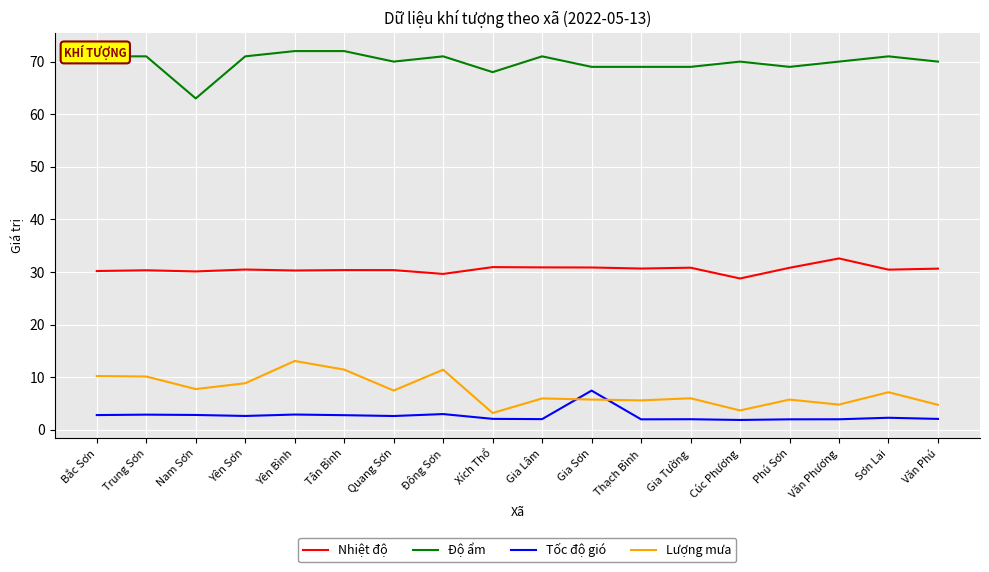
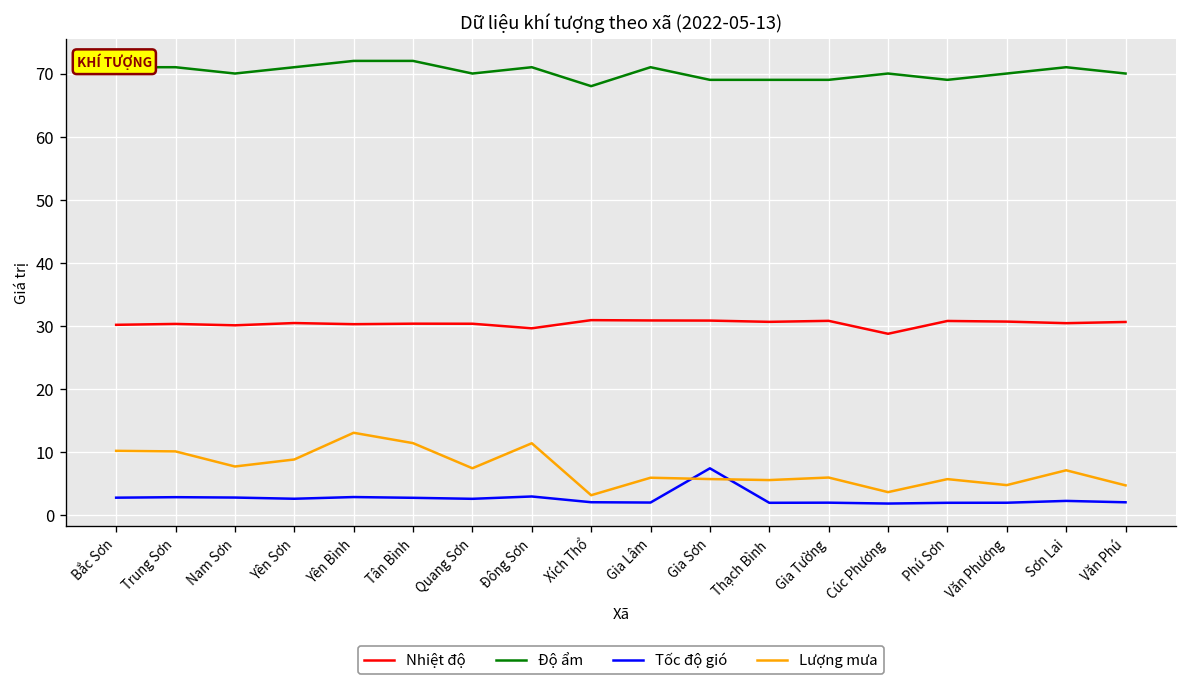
Độ ẩm, Nam Sơn: 63 -> 70
Nhiệt độ, Văn Phương: 33 -> 31
